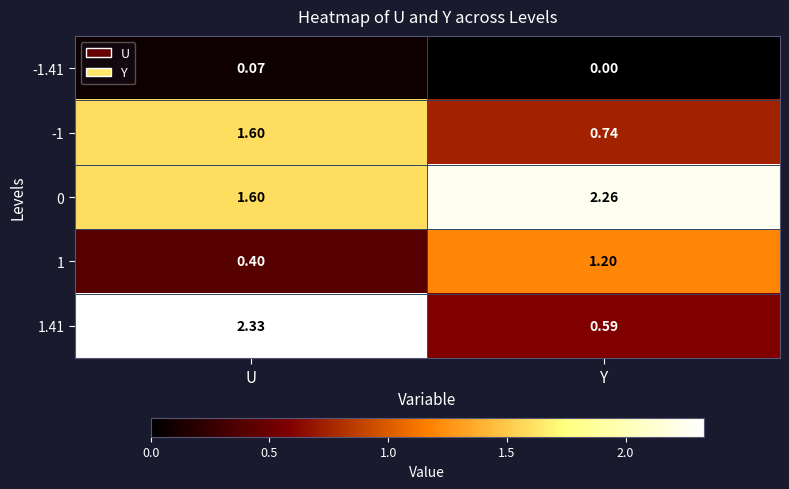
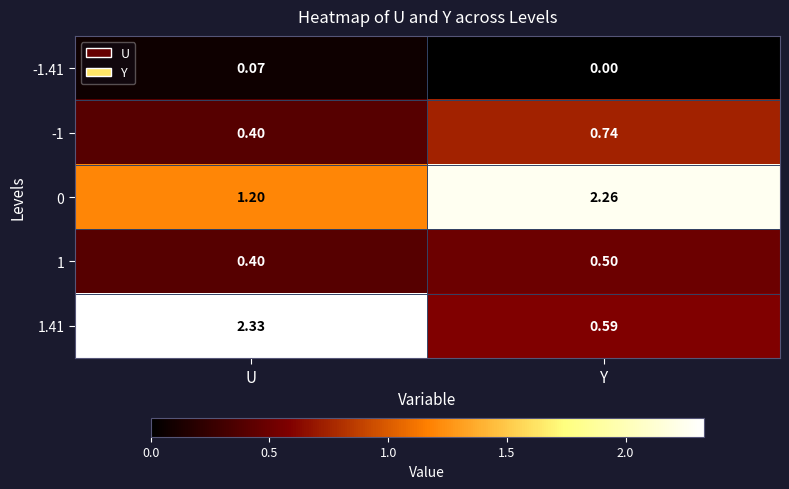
-1, U: 1.60 -> 0.40
0, U: 1.60 -> 1.20
1, Y: 1.20 -> 0.50
